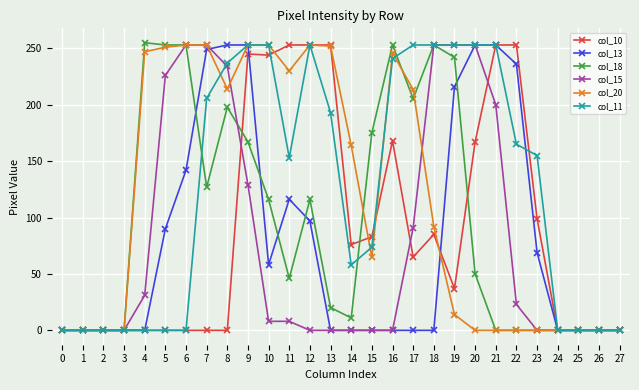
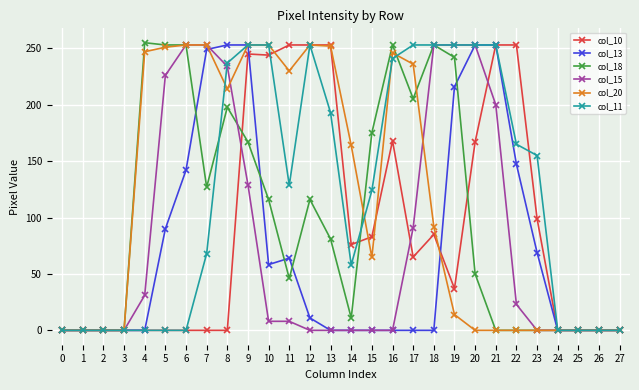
col_11, 7: 206 -> 68
col_13, 11: 116 -> 64
col_11, 11: 153 -> 129
col_13, 12: 97 -> 11
col_18, 13: 20 -> 81
col_11, 15: 74 -> 124
col_20, 17: 213 -> 236
col_13, 22: 236 -> 147
